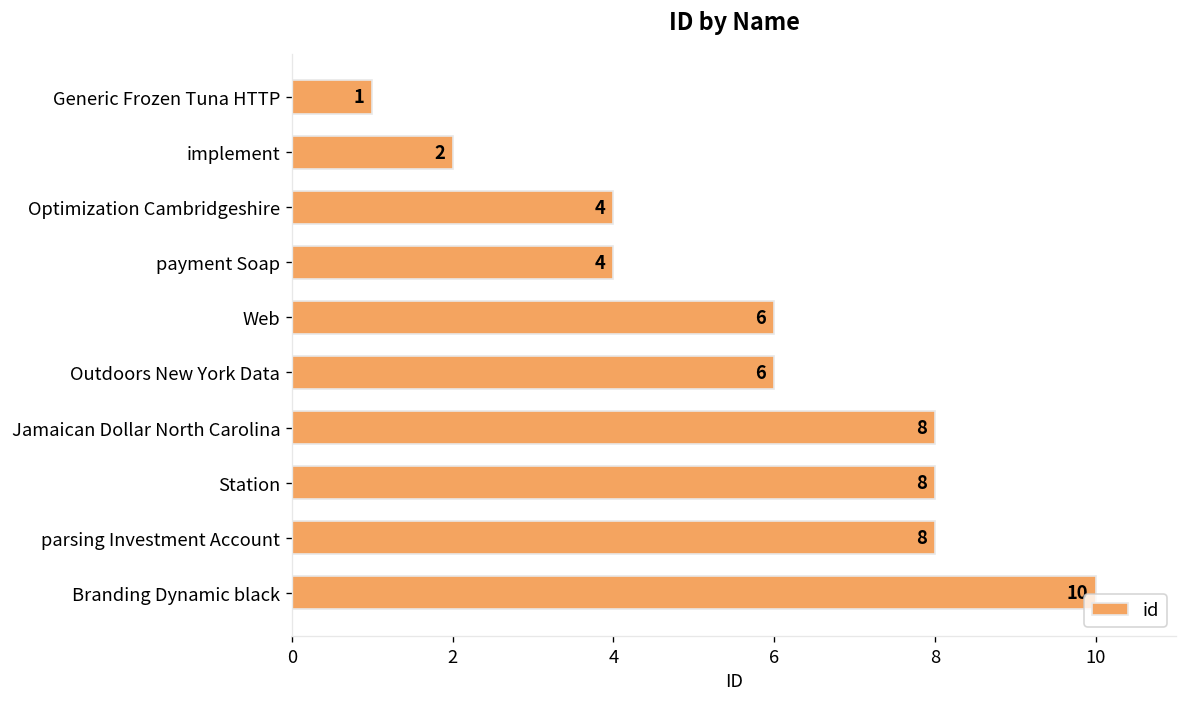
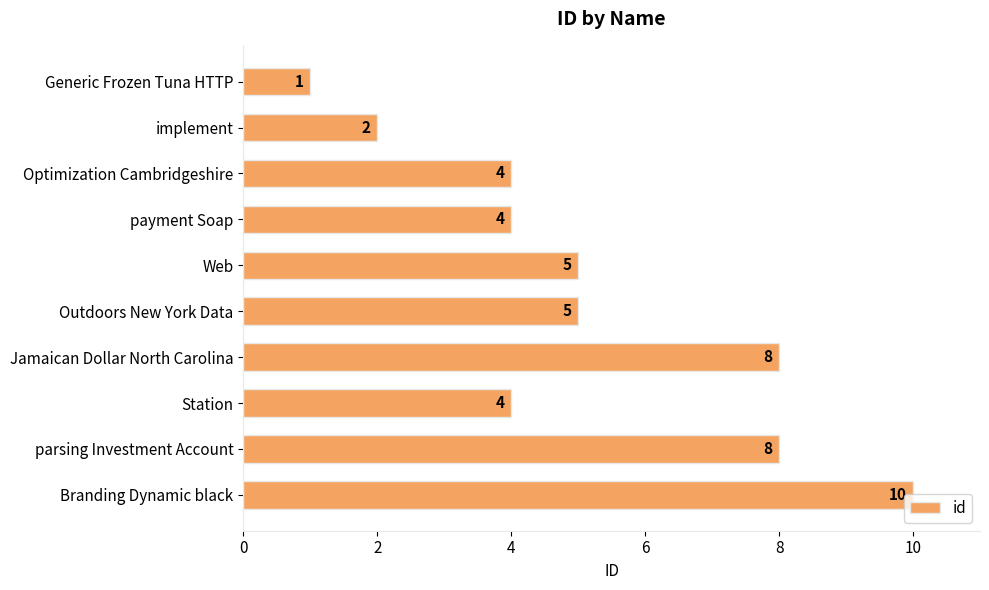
Web: 6 -> 5
Outdoors New York Data: 6 -> 5
Station: 8 -> 4
